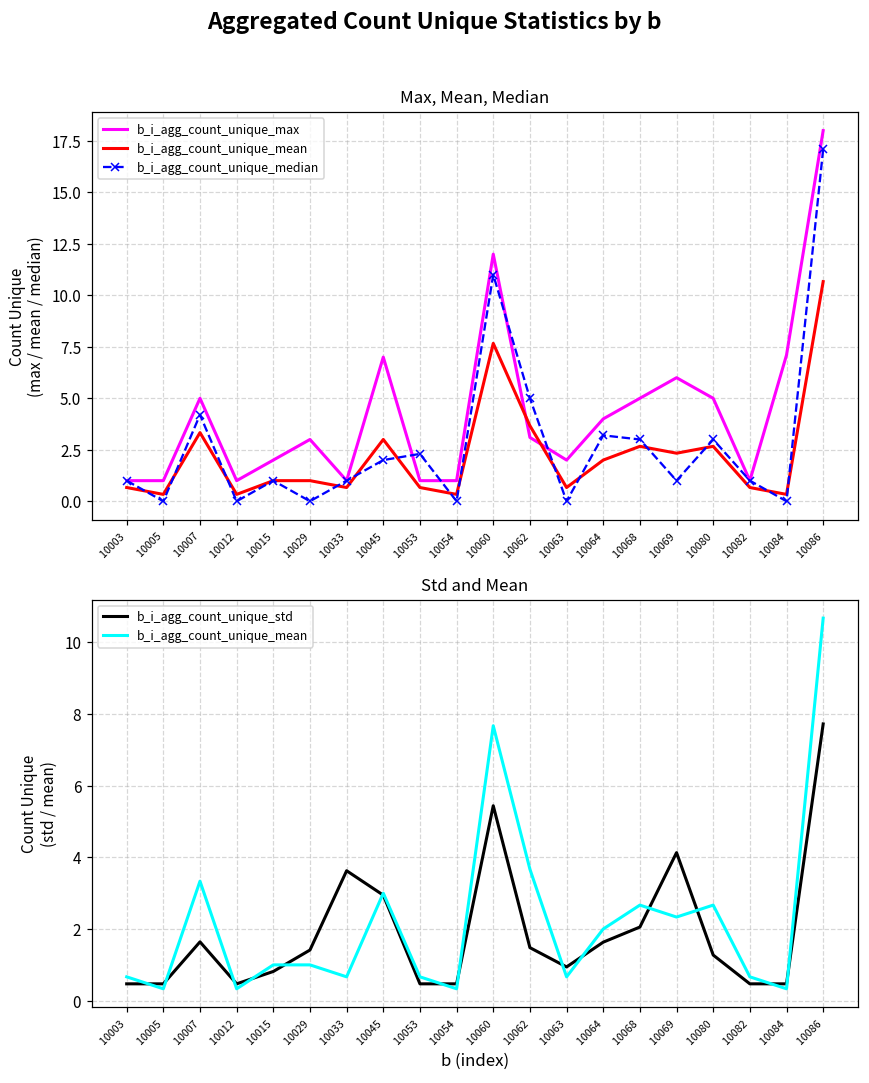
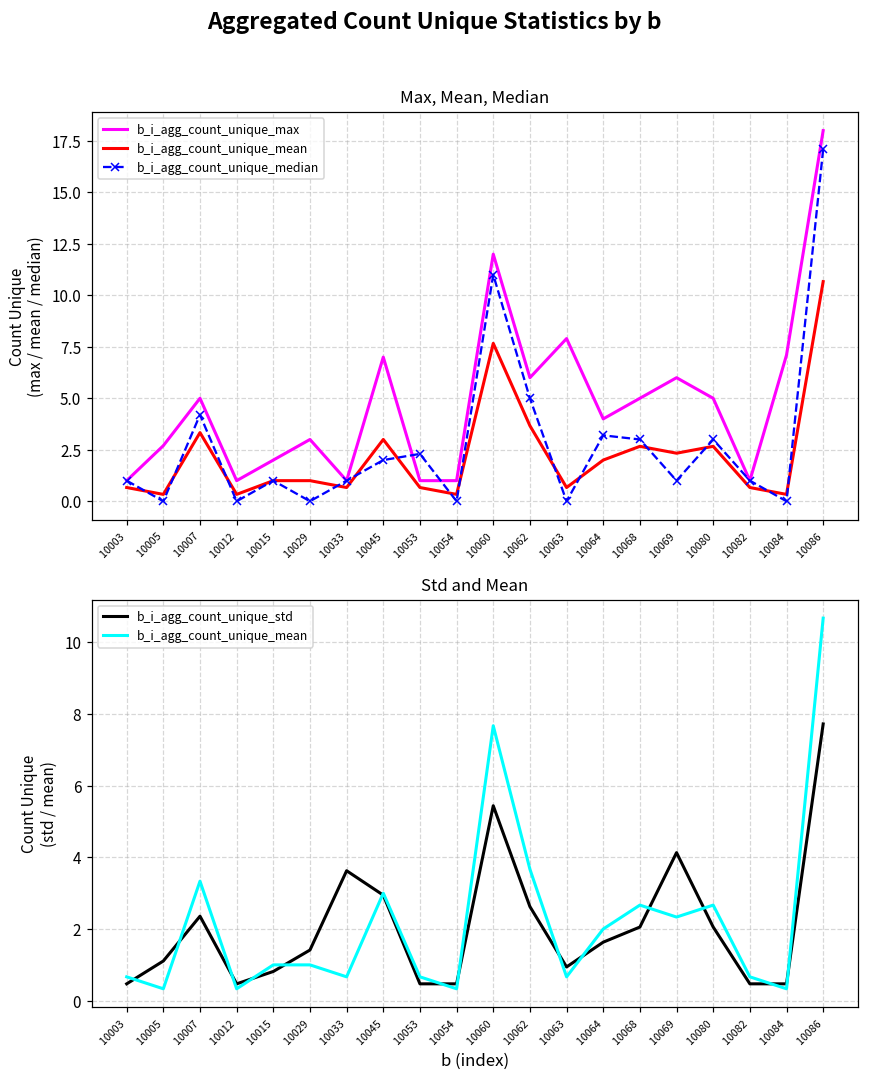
Max, Mean, Median, b_i_agg_count_unique_max, 10005: 1.0 -> 2.7
Max, Mean, Median, b_i_agg_count_unique_max, 10062: 3.1 -> 6.0
Max, Mean, Median, b_i_agg_count_unique_max, 10063: 2.0 -> 7.9
Std and Mean, b_i_agg_count_unique_std, 10005: 0.5 -> 1.1
Std and Mean, b_i_agg_count_unique_std, 10007: 1.6 -> 2.4
Std and Mean, b_i_agg_count_unique_std, 10062: 1.5 -> 2.6
Std and Mean, b_i_agg_count_unique_std, 10080: 1.3 -> 2.1
